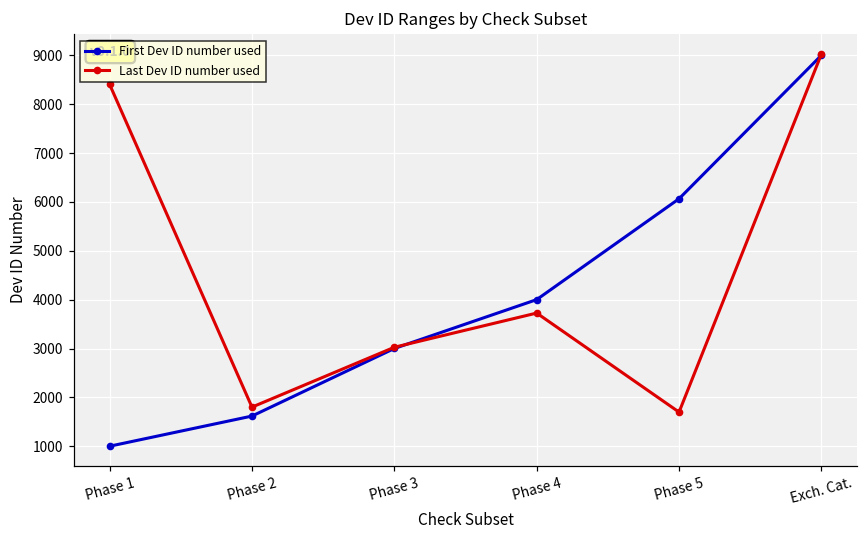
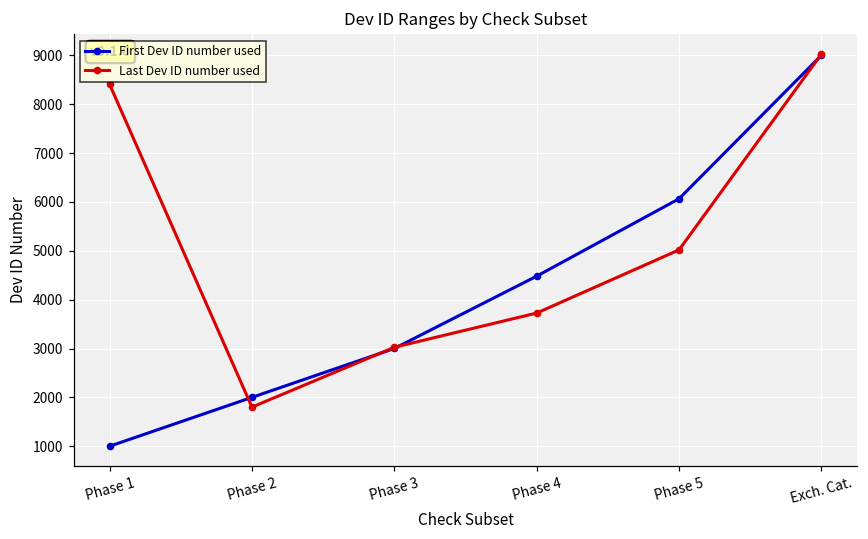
First Dev ID number used, Phase 2: 1600 -> 2000
First Dev ID number used, Phase 4: 4000 -> 4500
Last Dev ID number used, Phase 5: 1700 -> 5000
